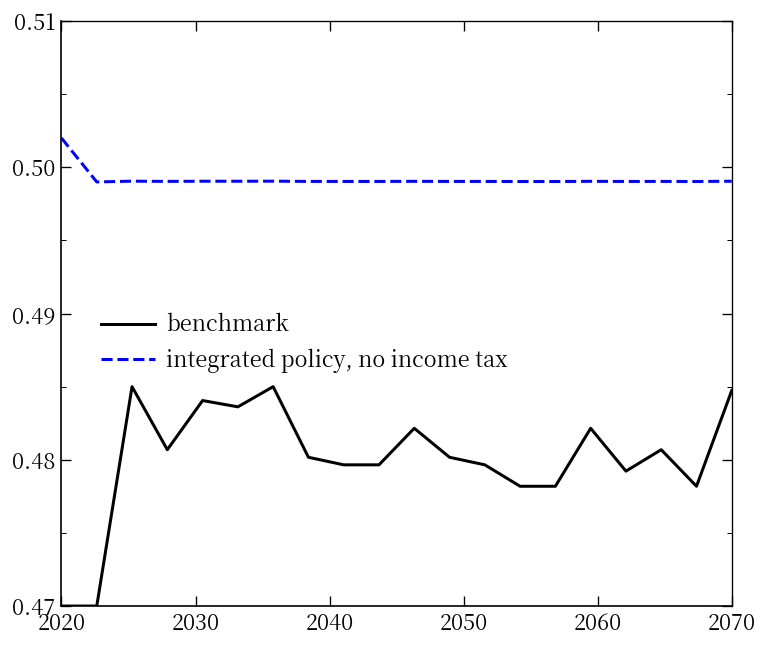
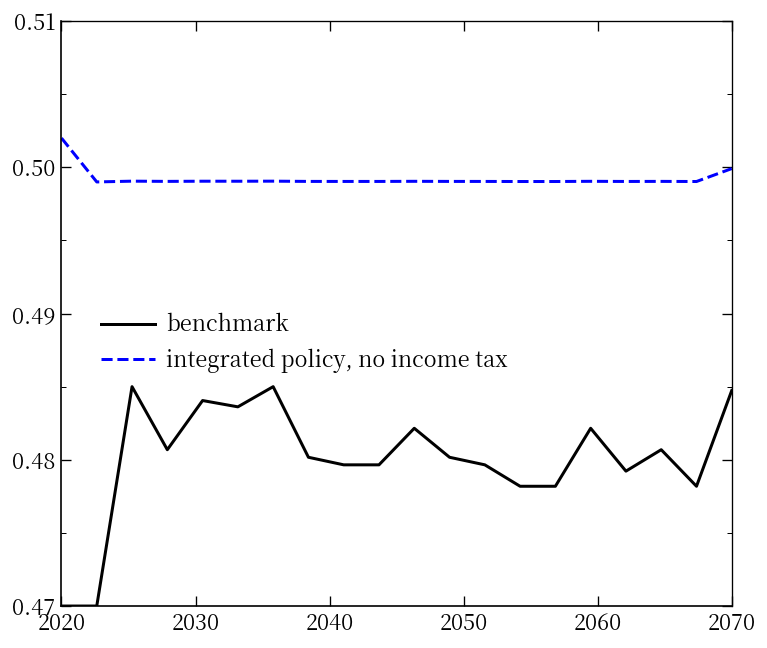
integrated policy, no income tax, 2070: 0.4990 -> 0.4999
